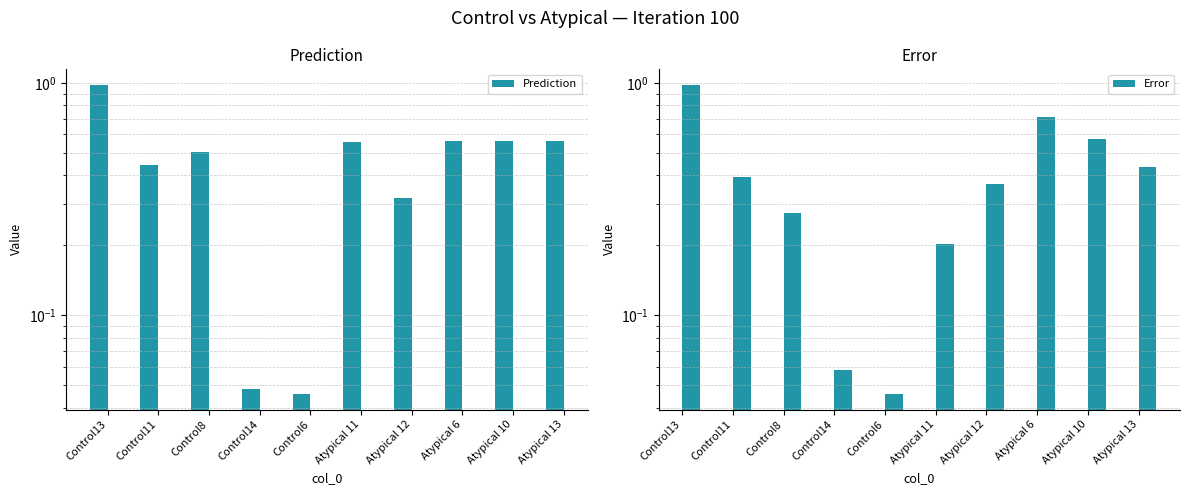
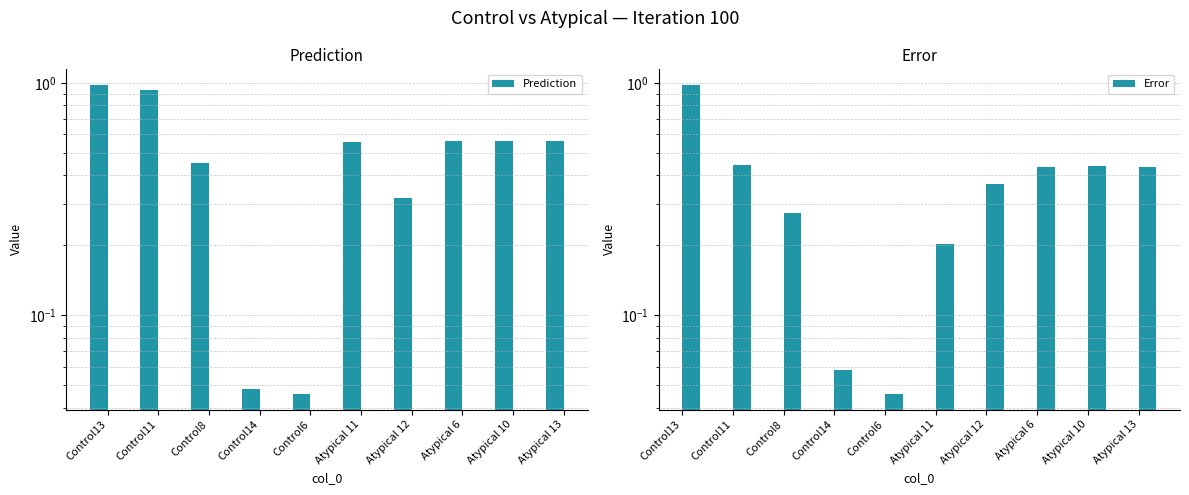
Prediction, Control11: 0.44 -> 0.93
Prediction, Control8: 0.50 -> 0.45
Error, Control11: 0.39 -> 0.44
Error, Atypical 6: 0.71 -> 0.44
Error, Atypical 10: 0.57 -> 0.44
